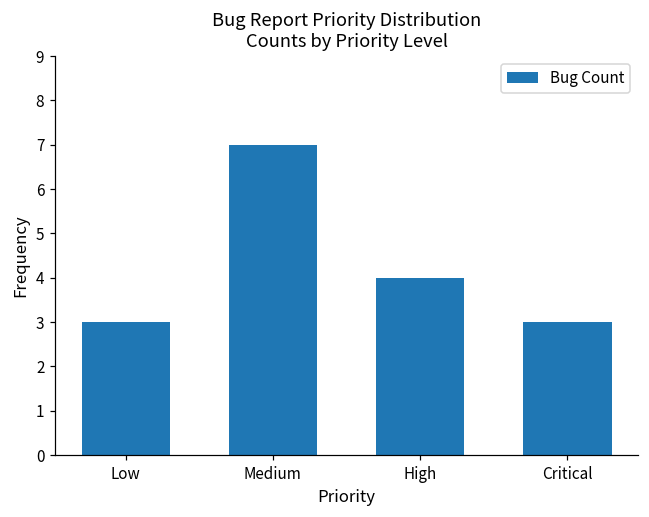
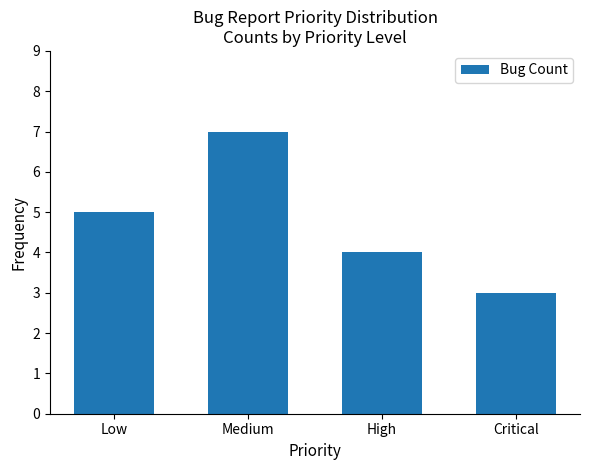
Low: 3 -> 5
